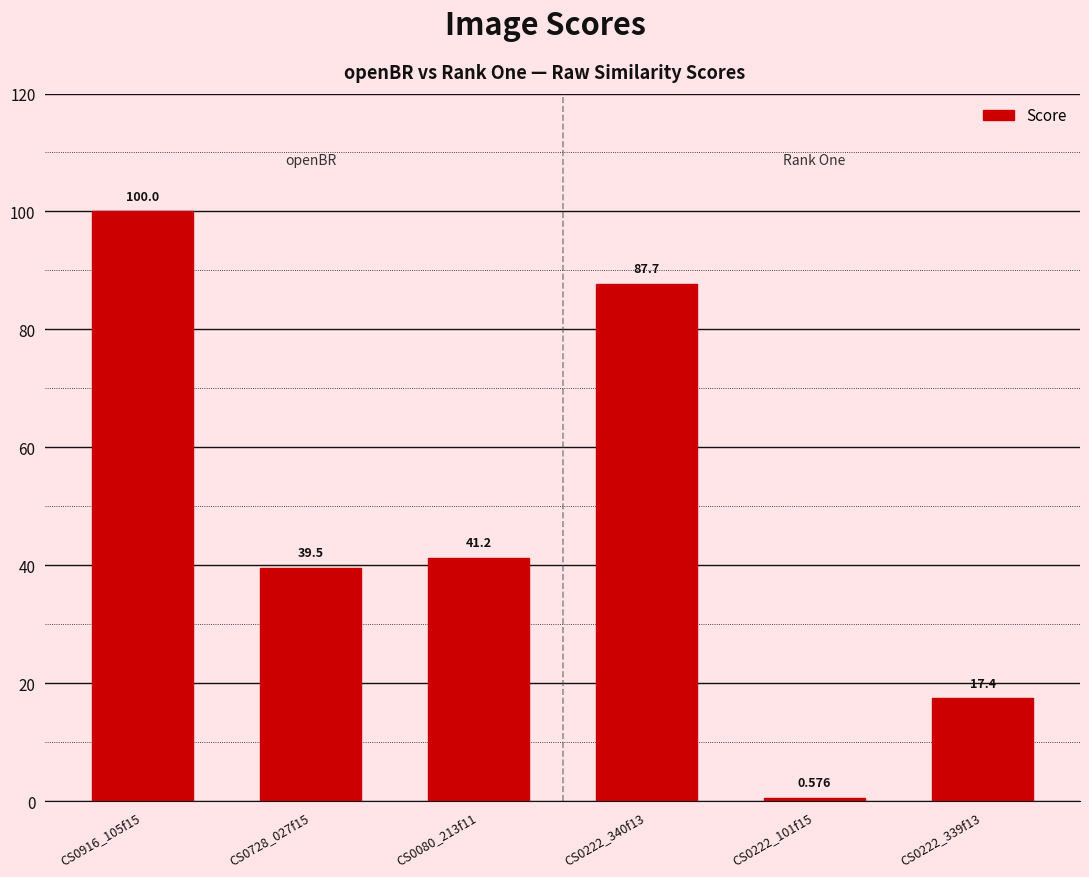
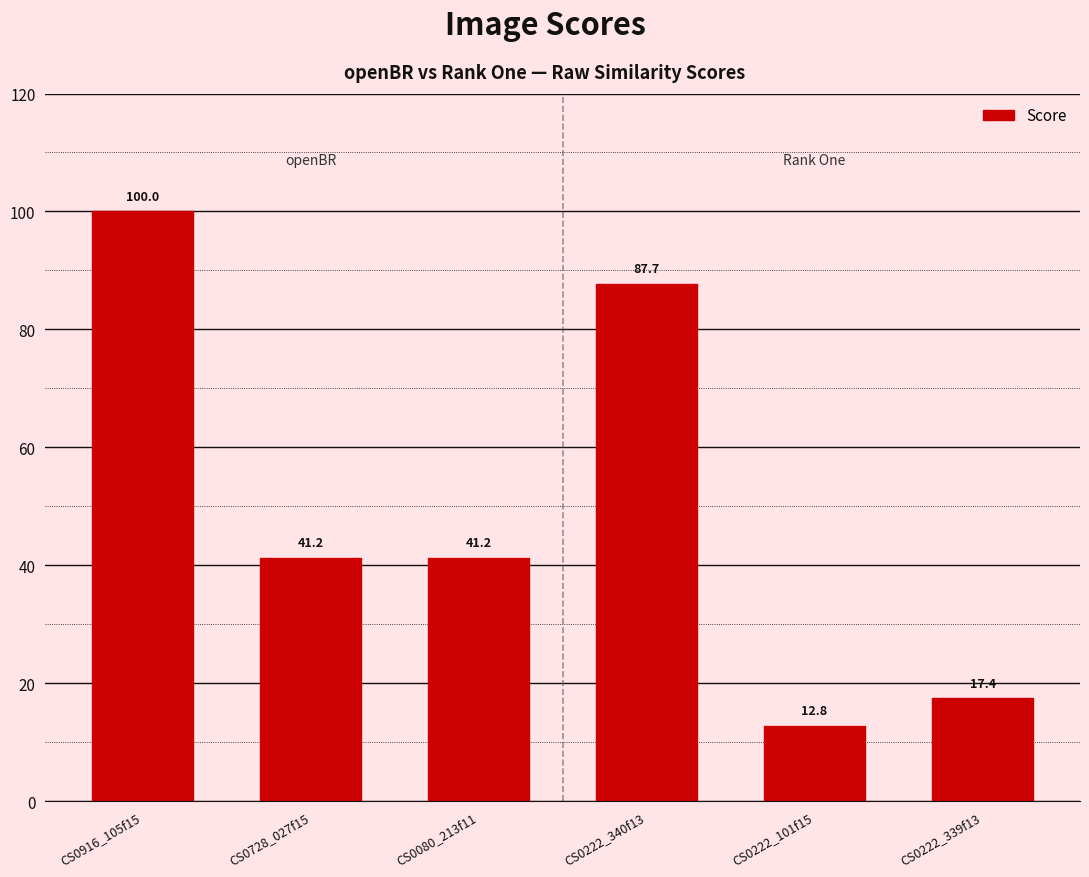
CS0728_027f15: 39.5 -> 41.2
CS0222_101f15: 0.576 -> 12.8
